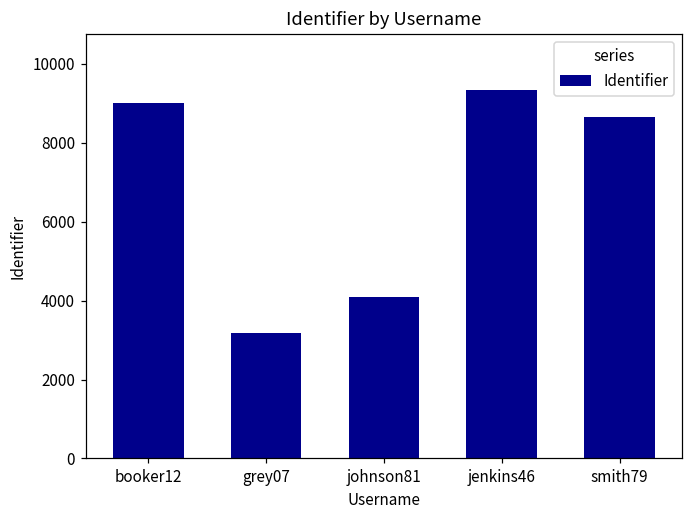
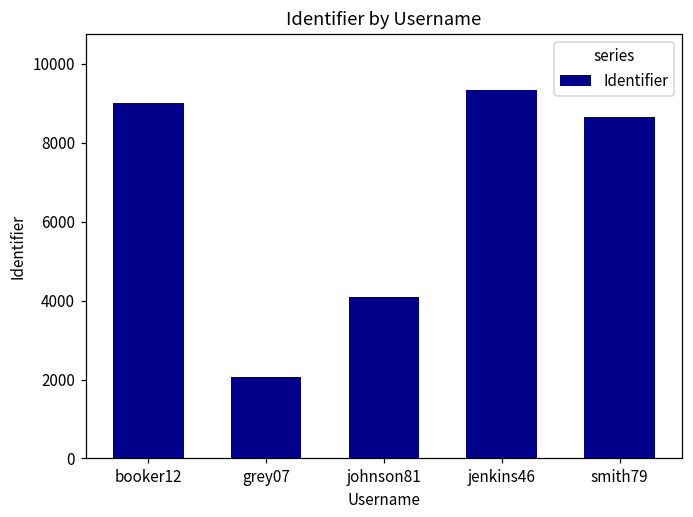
grey07: 3200 -> 2100
